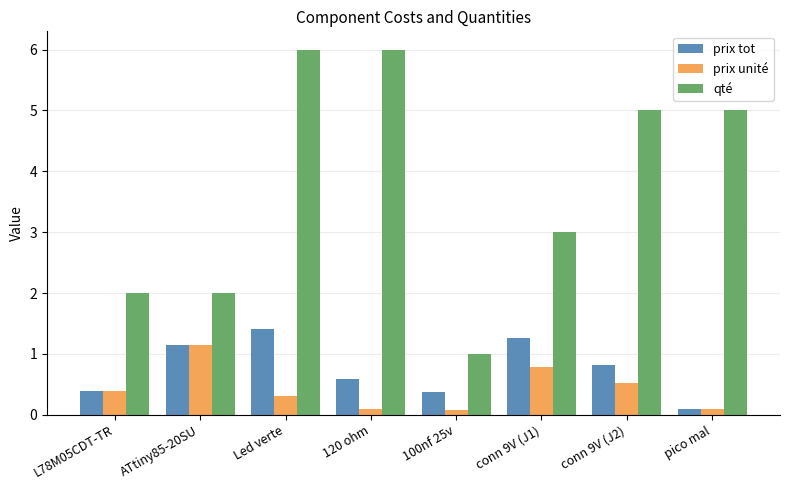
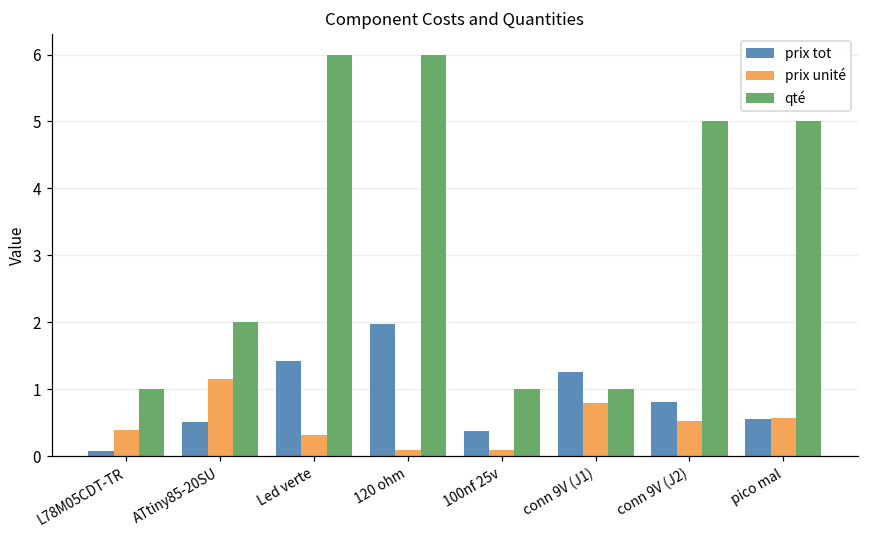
prix tot, L78M05CDT-TR: 0.4 -> 0.1
qté, L78M05CDT-TR: 2 -> 1
prix tot, ATtiny85-20SU: 1.2 -> 0.5
prix tot, 120 ohm: 0.6 -> 2.0
qté, conn 9V (J1): 3 -> 1
prix tot, pico mal: 0.1 -> 0.6
prix unité, pico mal: 0.1 -> 0.6
